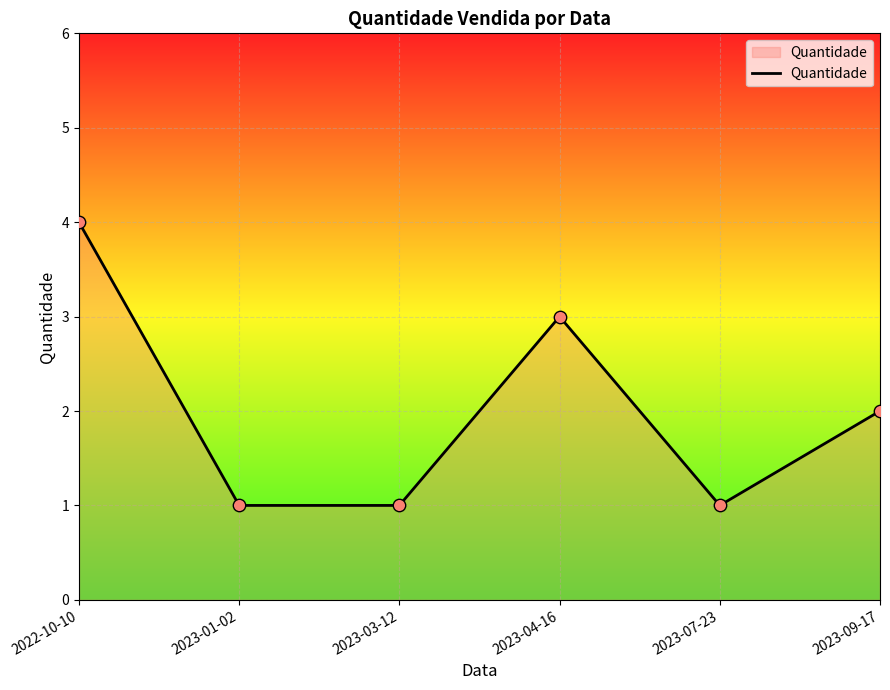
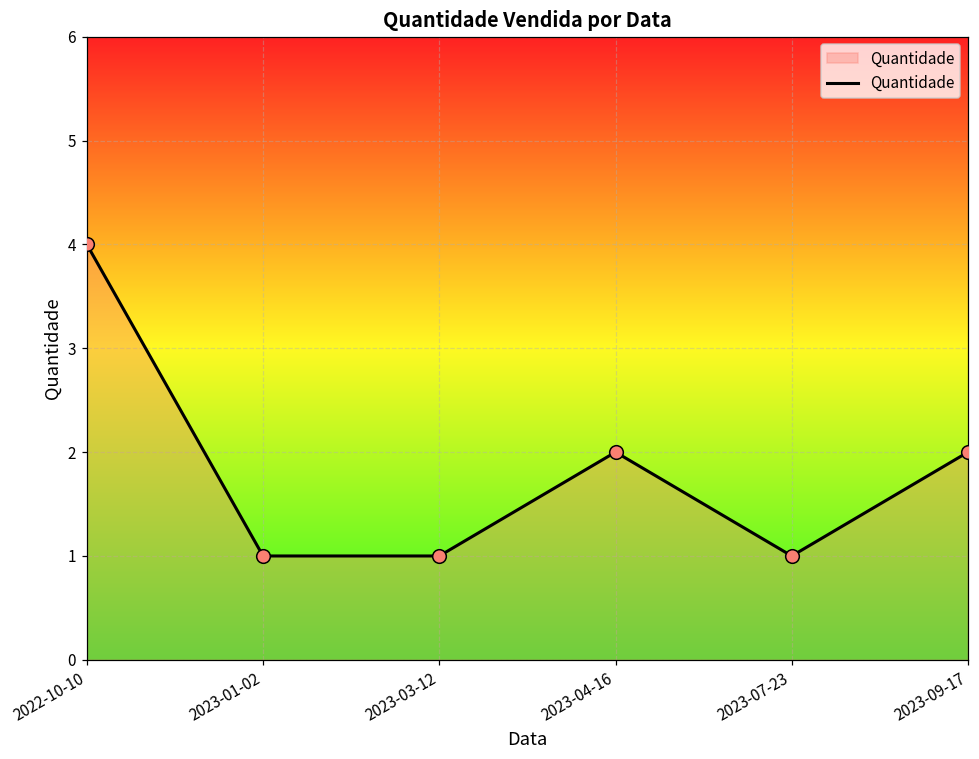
2023-04-16: 3 -> 2
